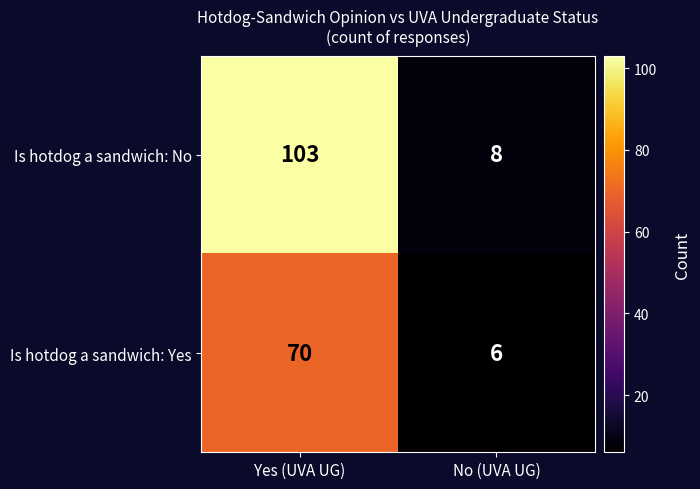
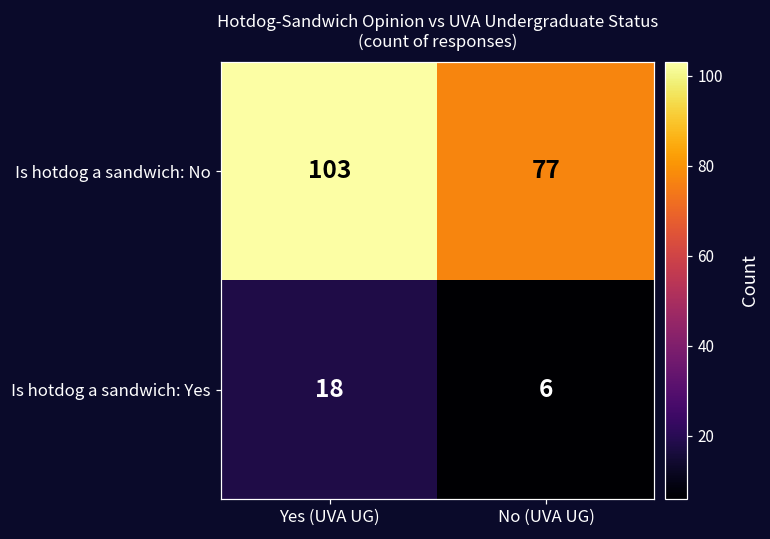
Is hotdog a sandwich: No, No (UVA UG): 8 -> 77
Is hotdog a sandwich: Yes, Yes (UVA UG): 70 -> 18
